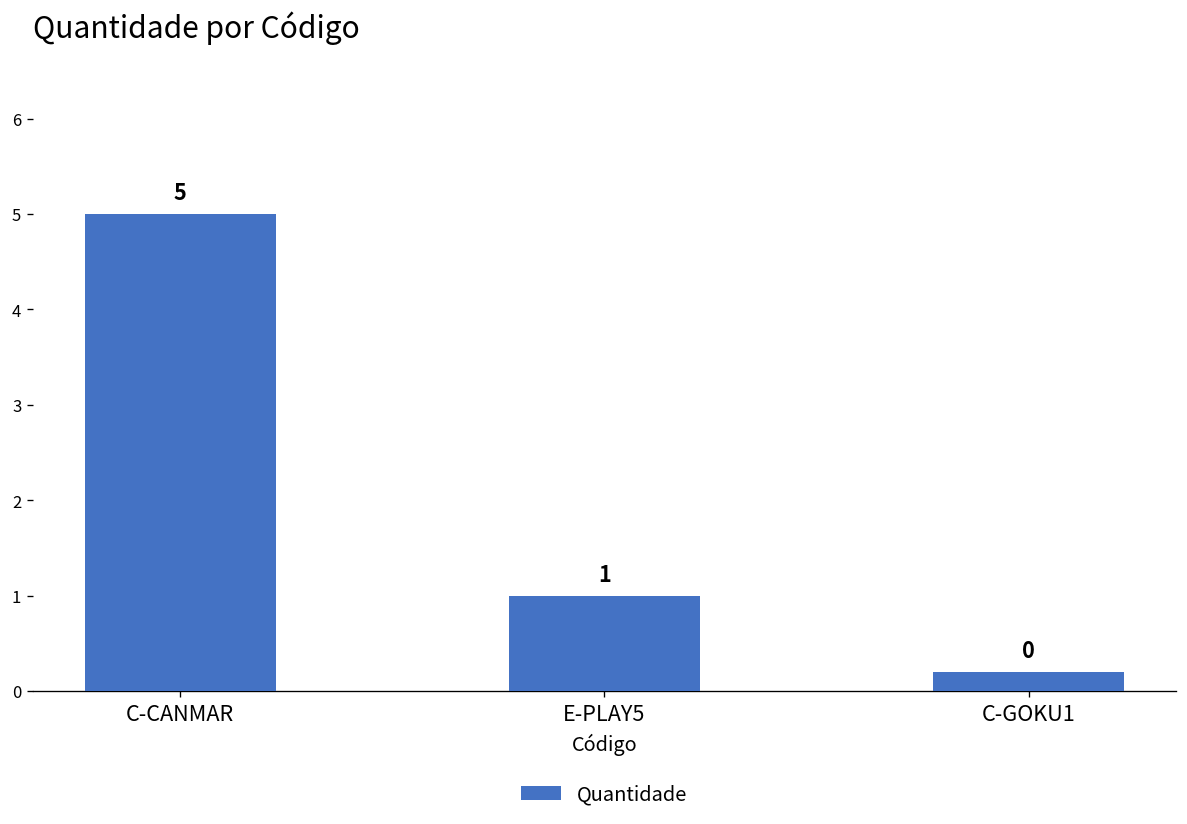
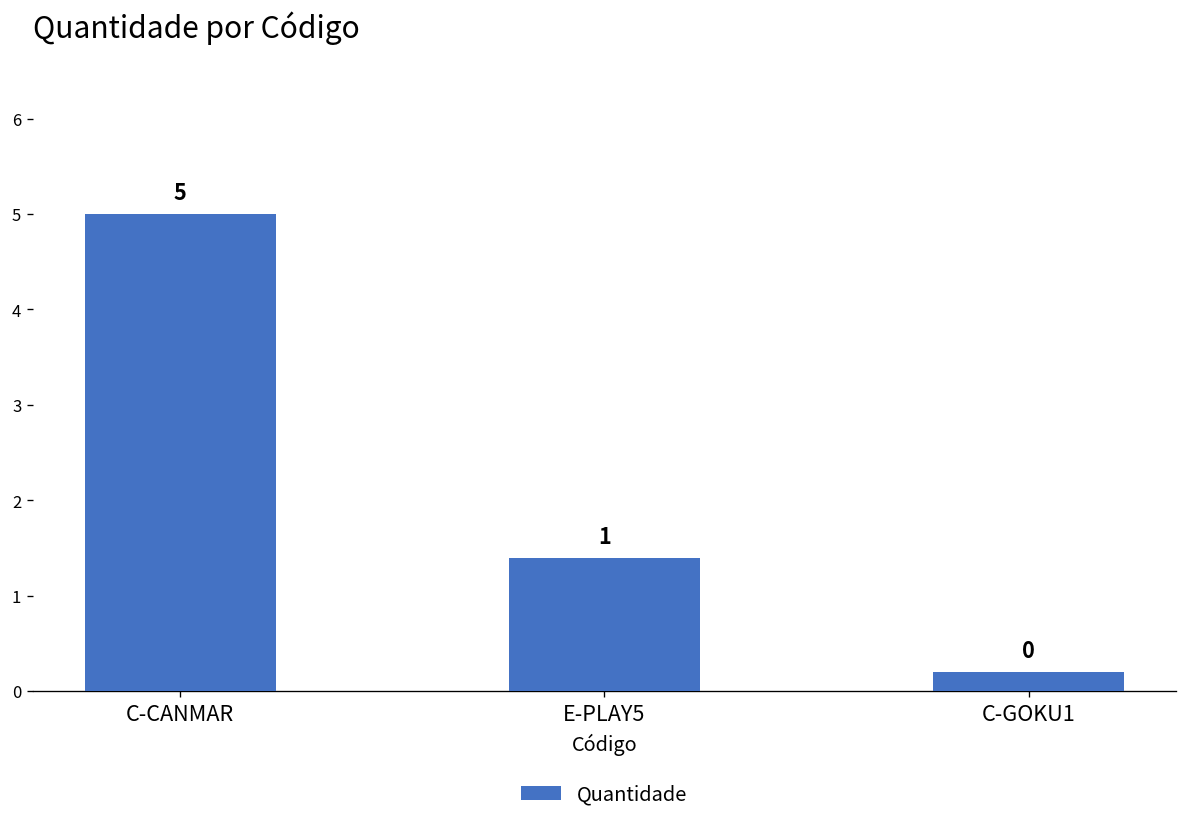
E-PLAY5: 1.0 -> 1.4
